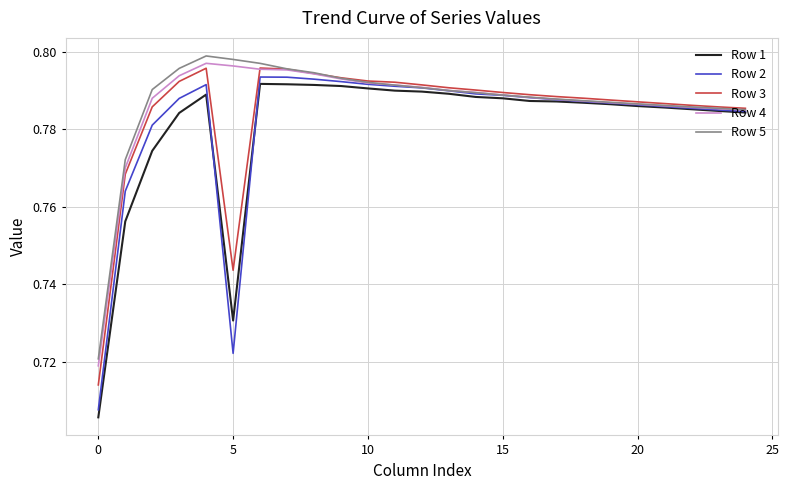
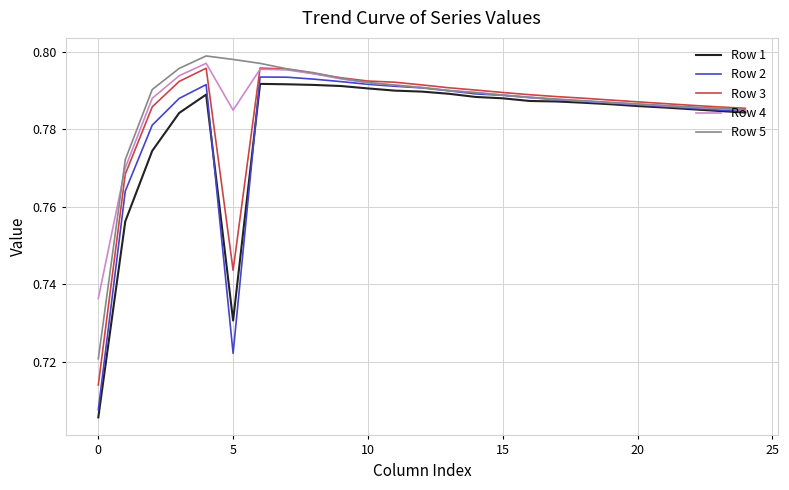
Row 4, 0: 0.719 -> 0.736
Row 4, 5: 0.796 -> 0.785
